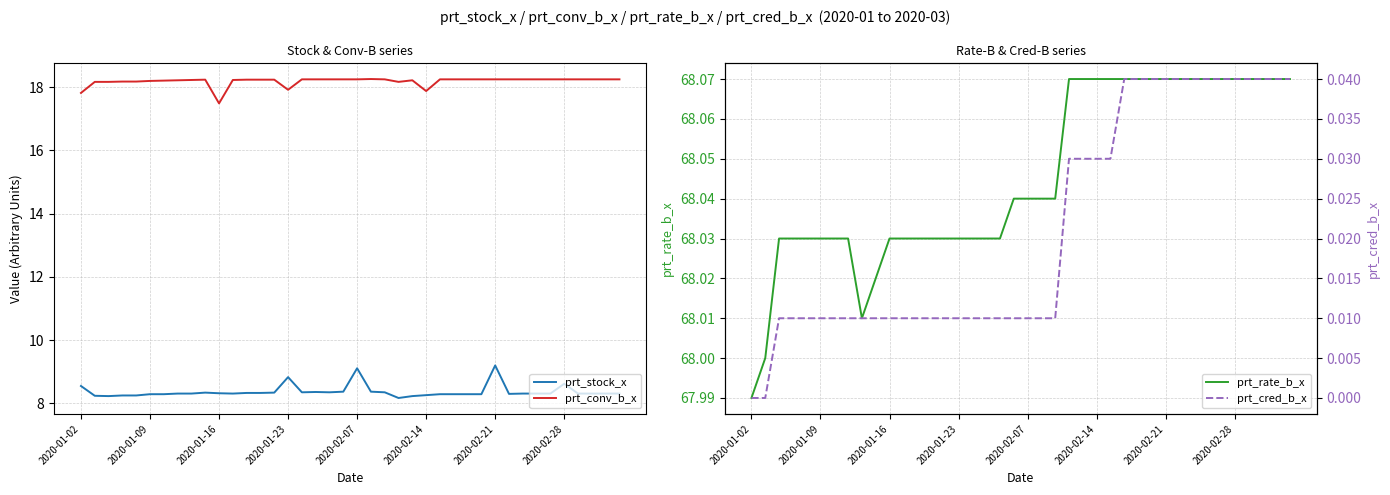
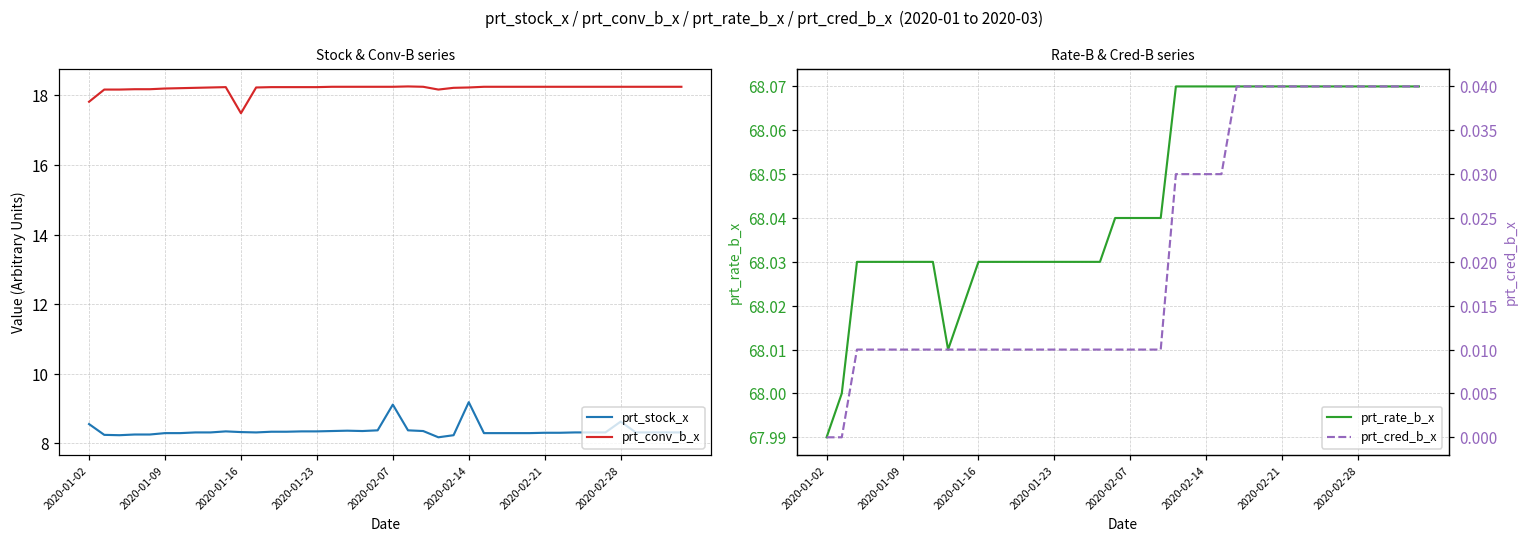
Stock & Conv-B series, prt_stock_x, 2020-01-23: 8.8 -> 8.3
Stock & Conv-B series, prt_conv_b_x, 2020-01-23: 17.9 -> 18.2
Stock & Conv-B series, prt_stock_x, 2020-02-14: 8.3 -> 9.2
Stock & Conv-B series, prt_conv_b_x, 2020-02-14: 17.9 -> 18.2
Stock & Conv-B series, prt_stock_x, 2020-02-21: 9.2 -> 8.3
